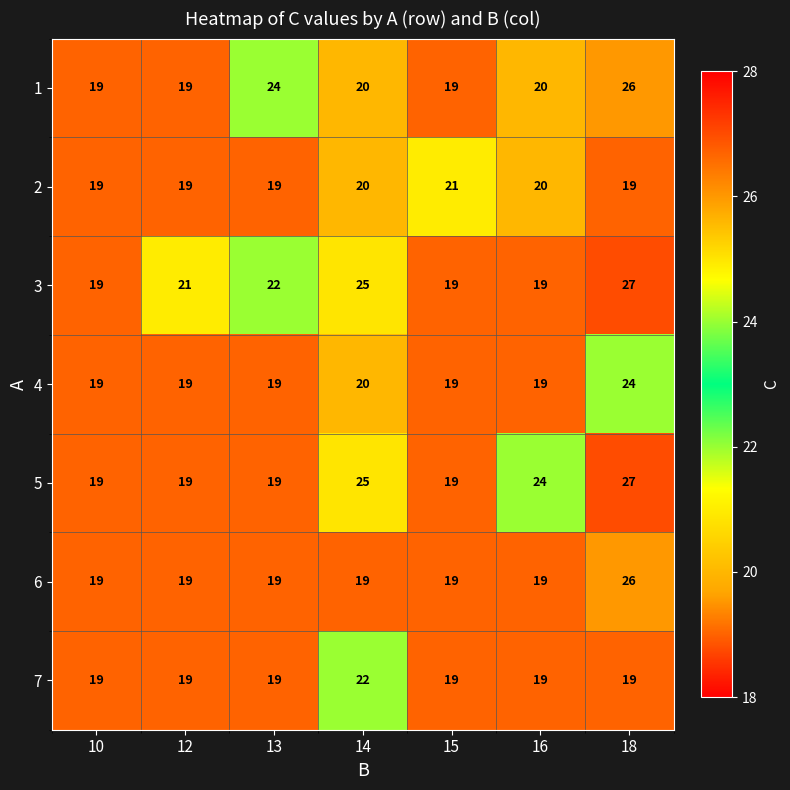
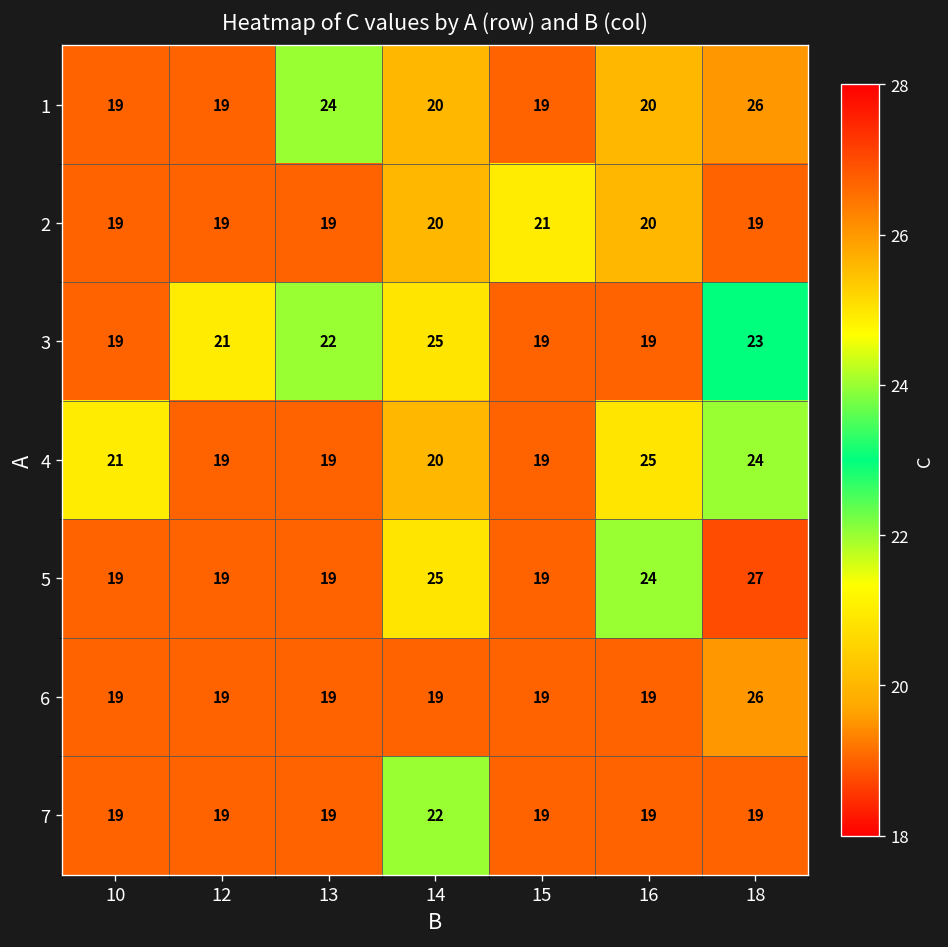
3, 18: 27 -> 23
4, 10: 19 -> 21
4, 16: 19 -> 25
